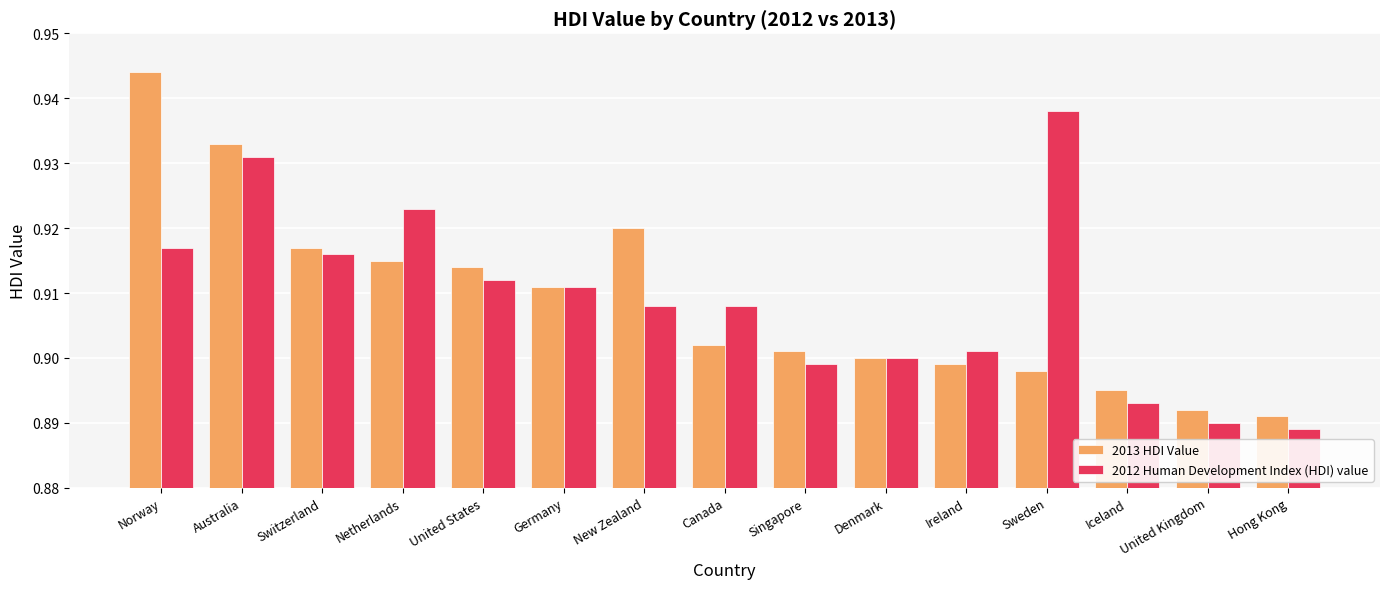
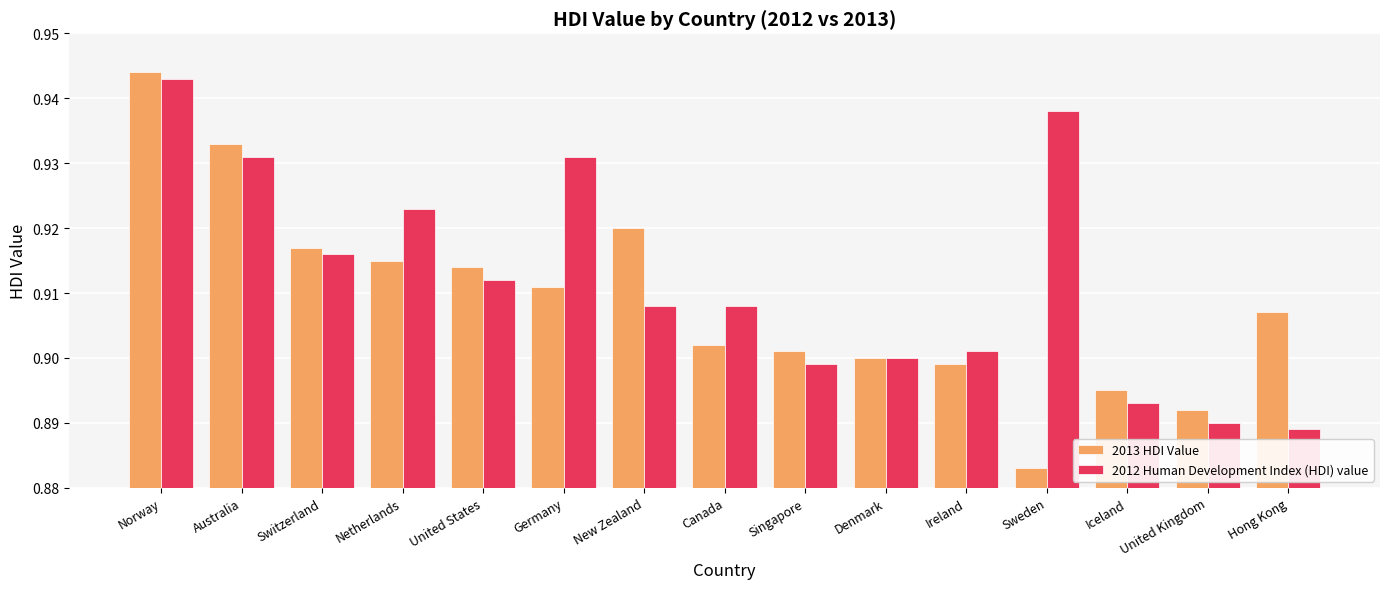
2012 Human Development Index (HDI) value, Norway: 0.917 -> 0.943
2012 Human Development Index (HDI) value, Germany: 0.911 -> 0.931
2013 HDI Value, Sweden: 0.898 -> 0.883
2013 HDI Value, Hong Kong: 0.891 -> 0.907
